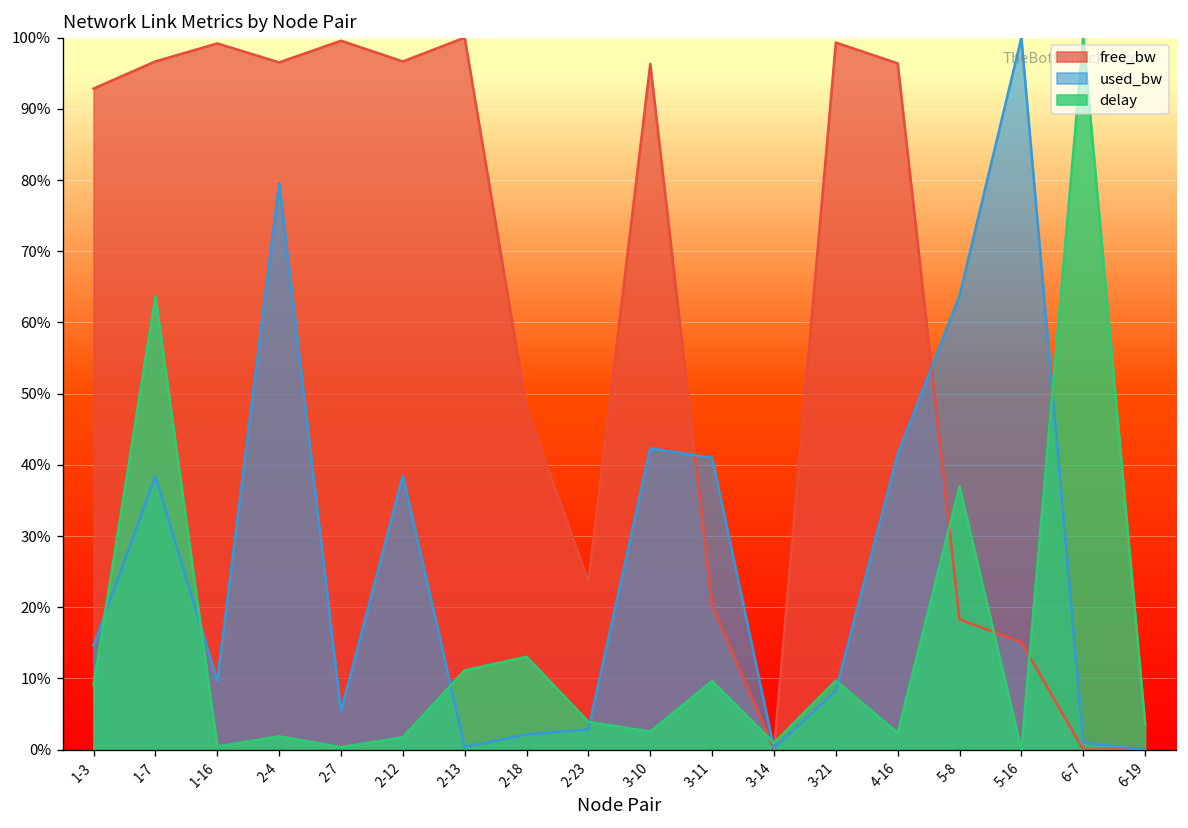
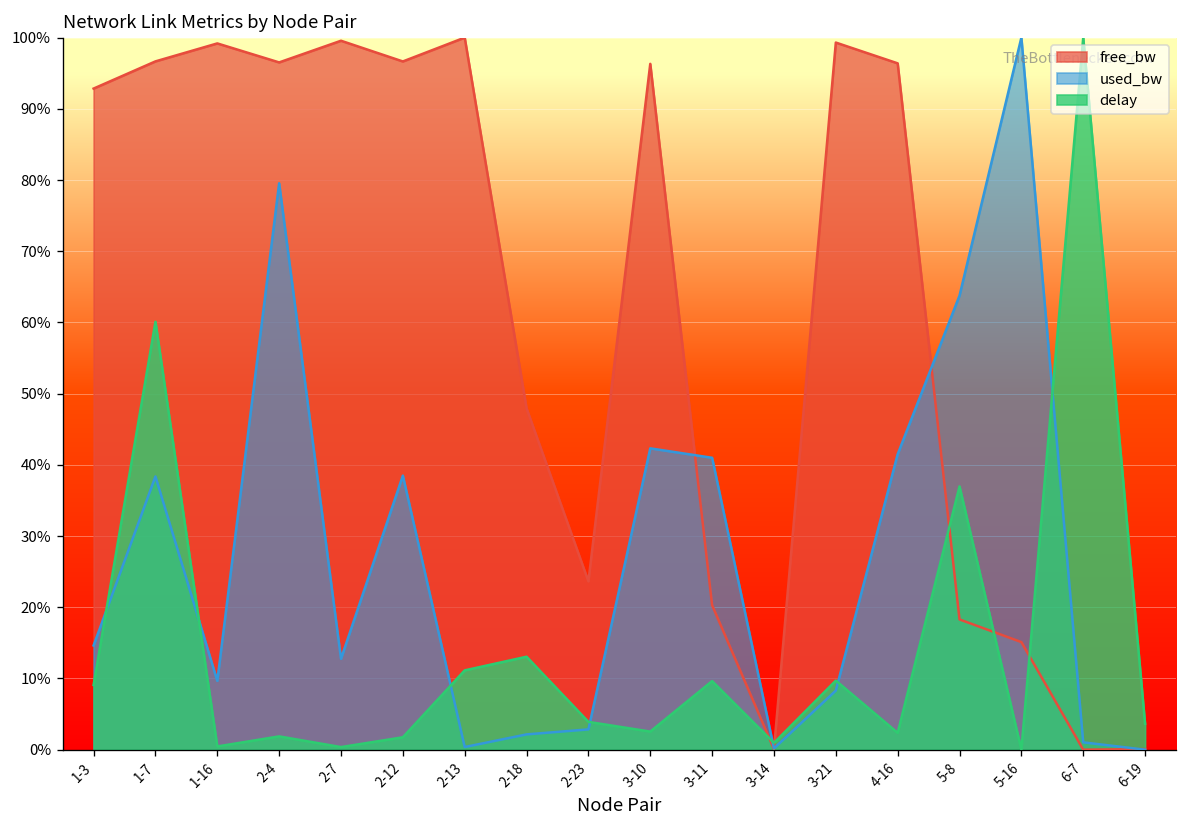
delay, 1-7: 64% -> 60%
used_bw, 2-7: 5% -> 13%
